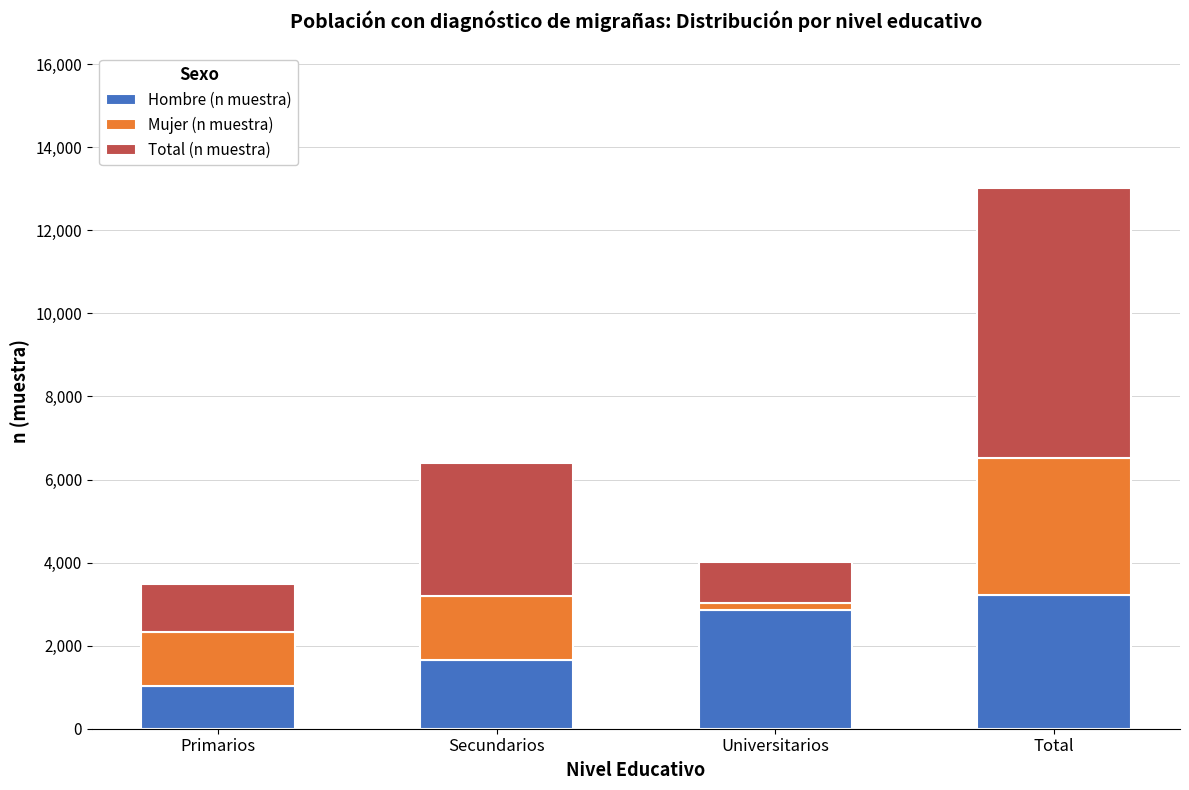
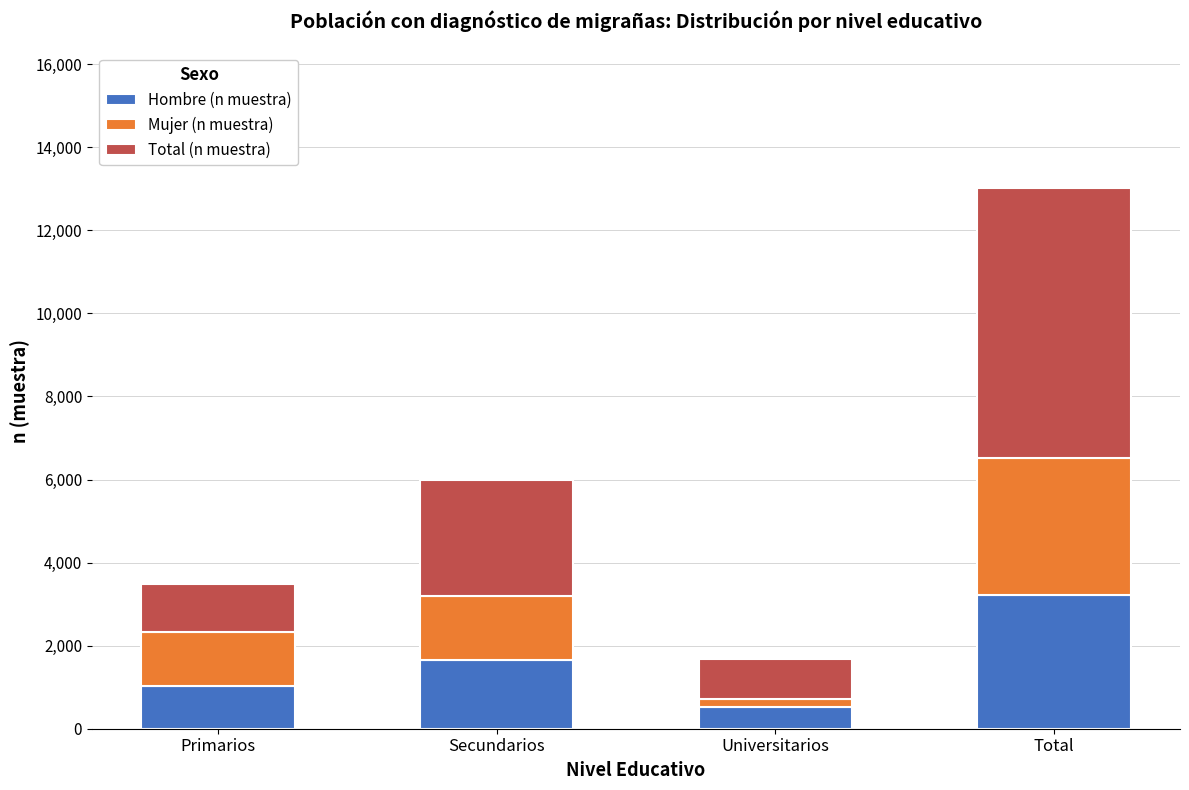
Total (n muestra), Secundarios: 3,200 -> 2,800
Hombre (n muestra), Universitarios: 2,900 -> 500
